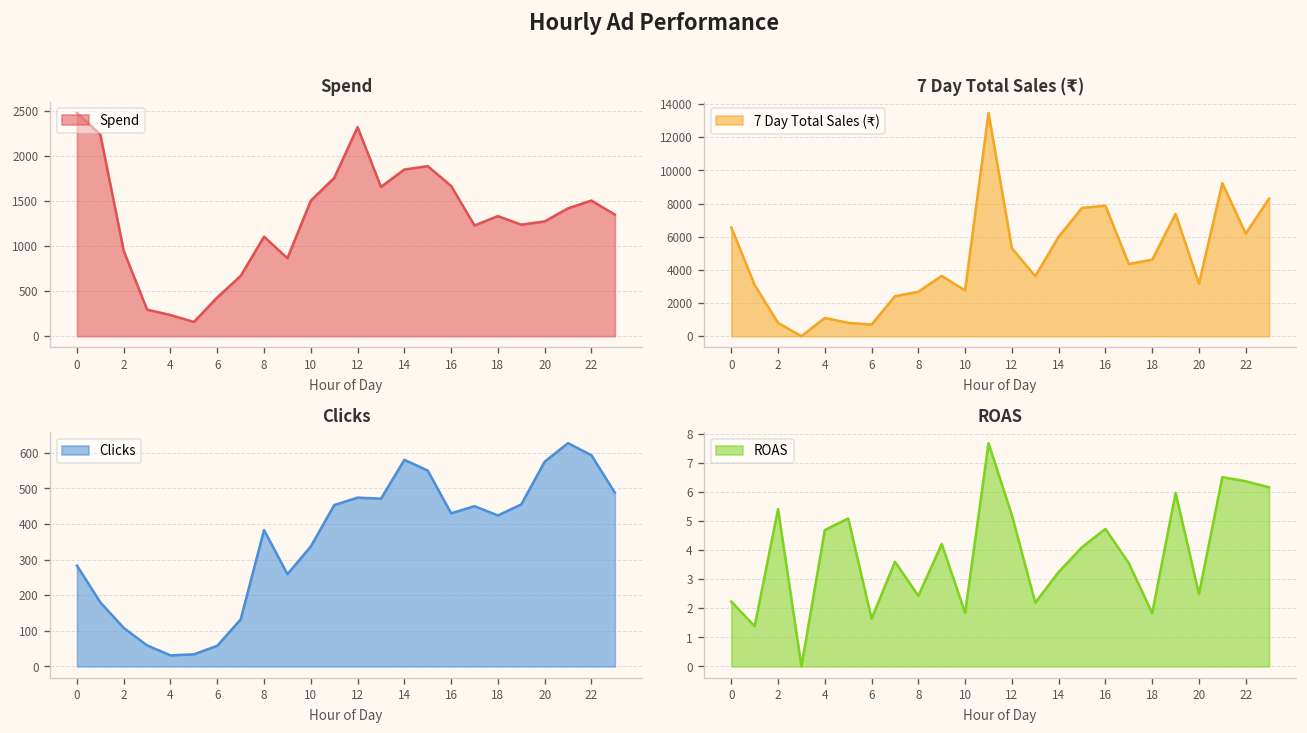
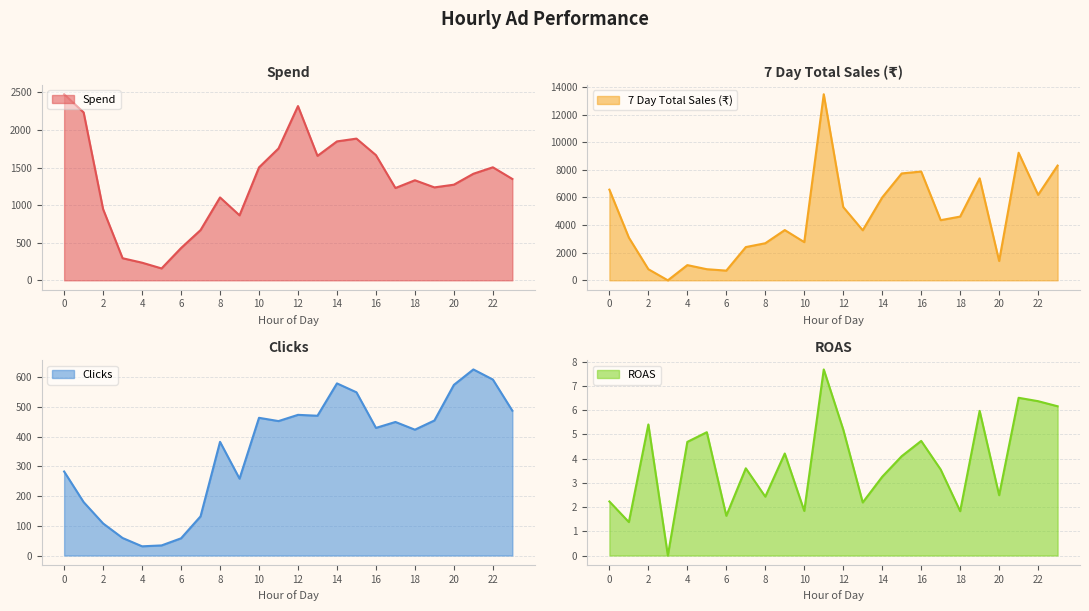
7 Day Total Sales (₹), 20: 3200 -> 1400
Clicks, 10: 340 -> 460
